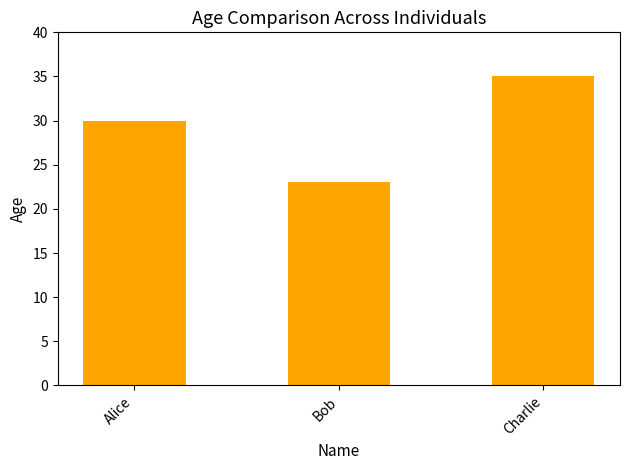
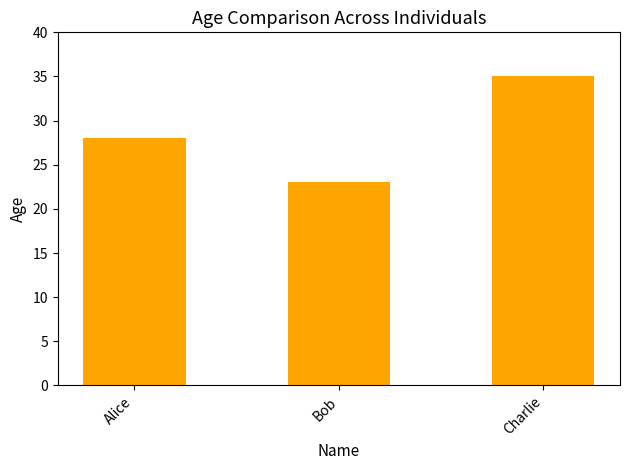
Alice: 30 -> 28
